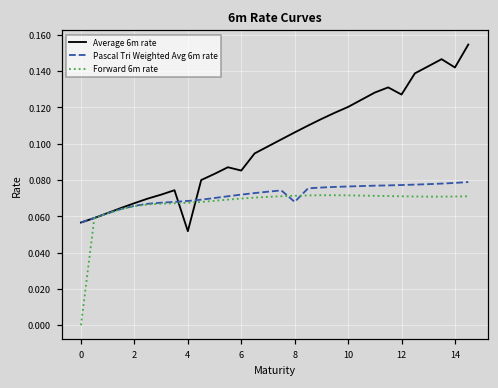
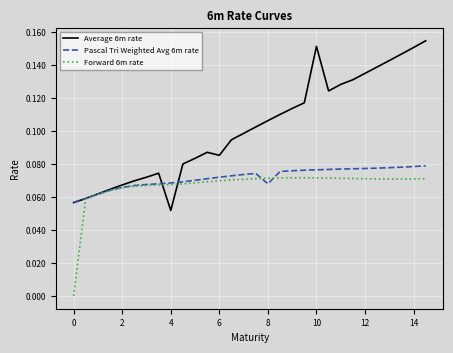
Average 6m rate, 10: 0.120 -> 0.151
Average 6m rate, 12: 0.127 -> 0.135
Average 6m rate, 14: 0.142 -> 0.151
